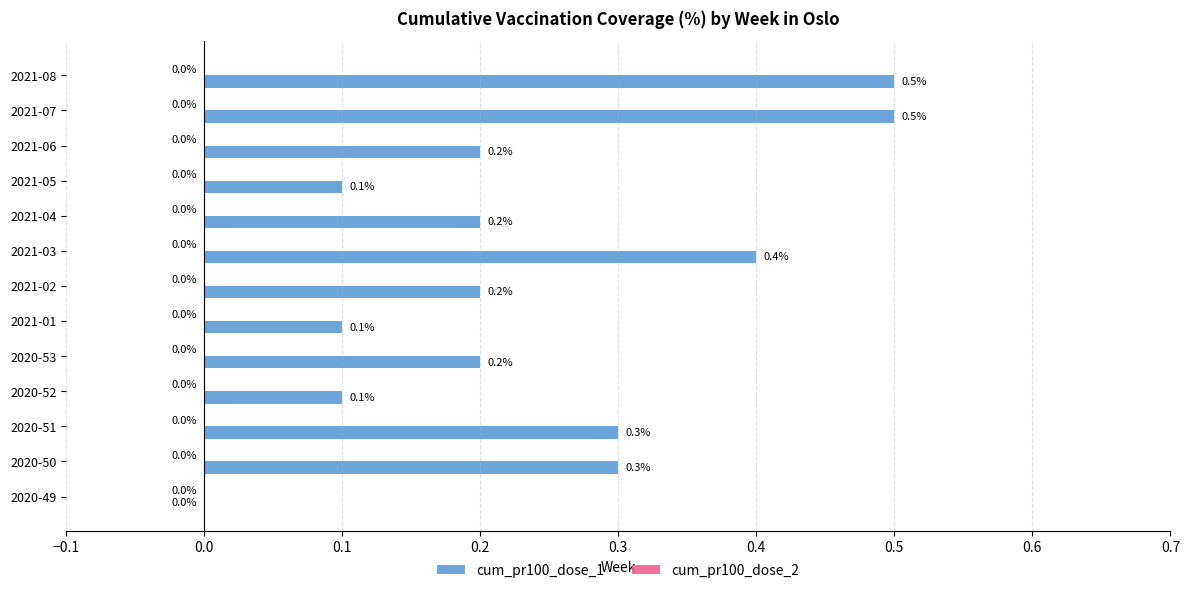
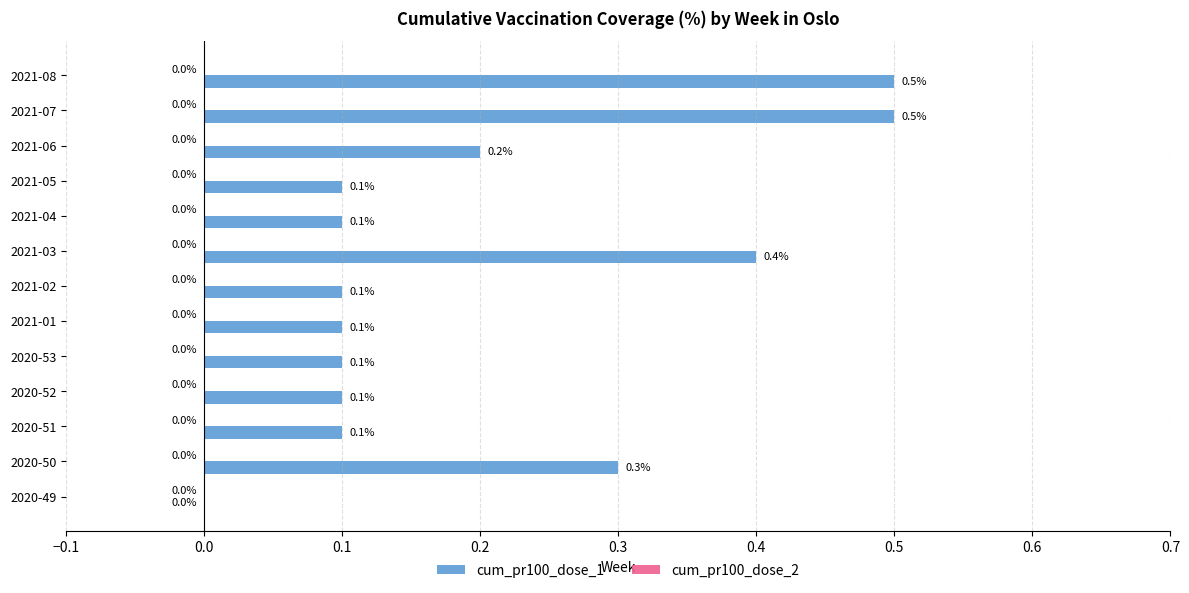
cum_pr100_dose_1, 2021-04: 0.2% -> 0.1%
cum_pr100_dose_1, 2021-02: 0.2% -> 0.1%
cum_pr100_dose_1, 2020-53: 0.2% -> 0.1%
cum_pr100_dose_1, 2020-51: 0.3% -> 0.1%
